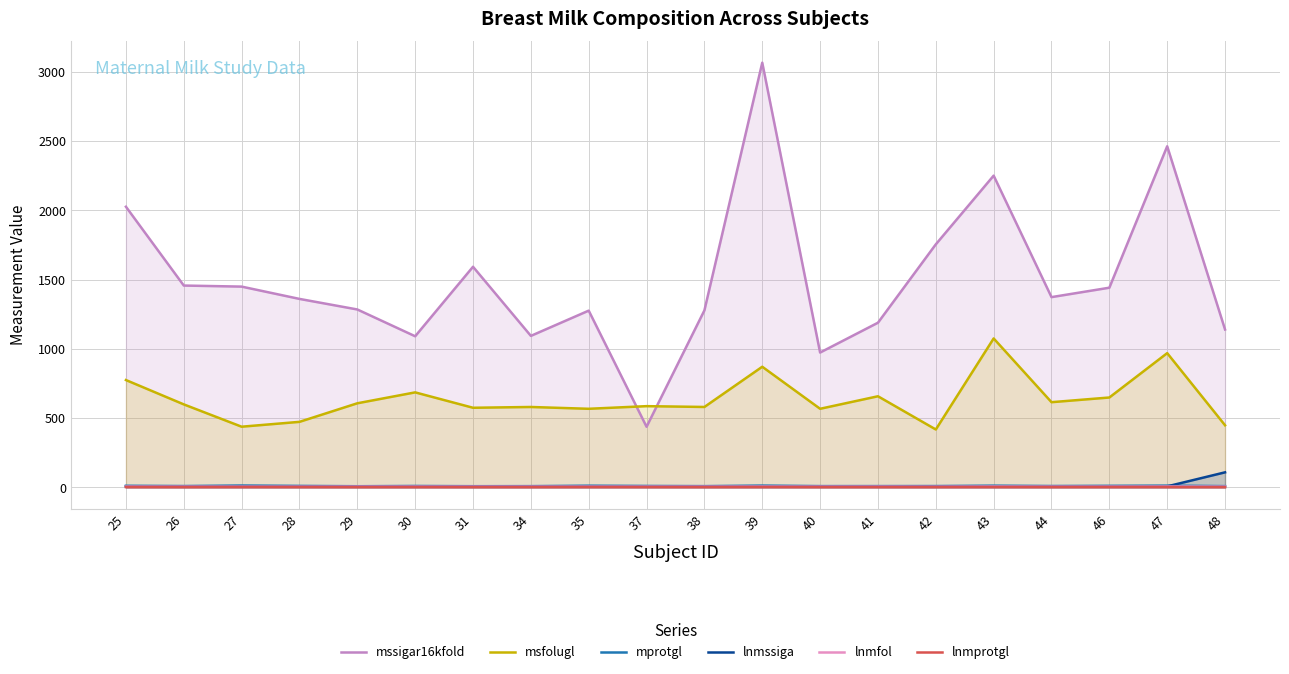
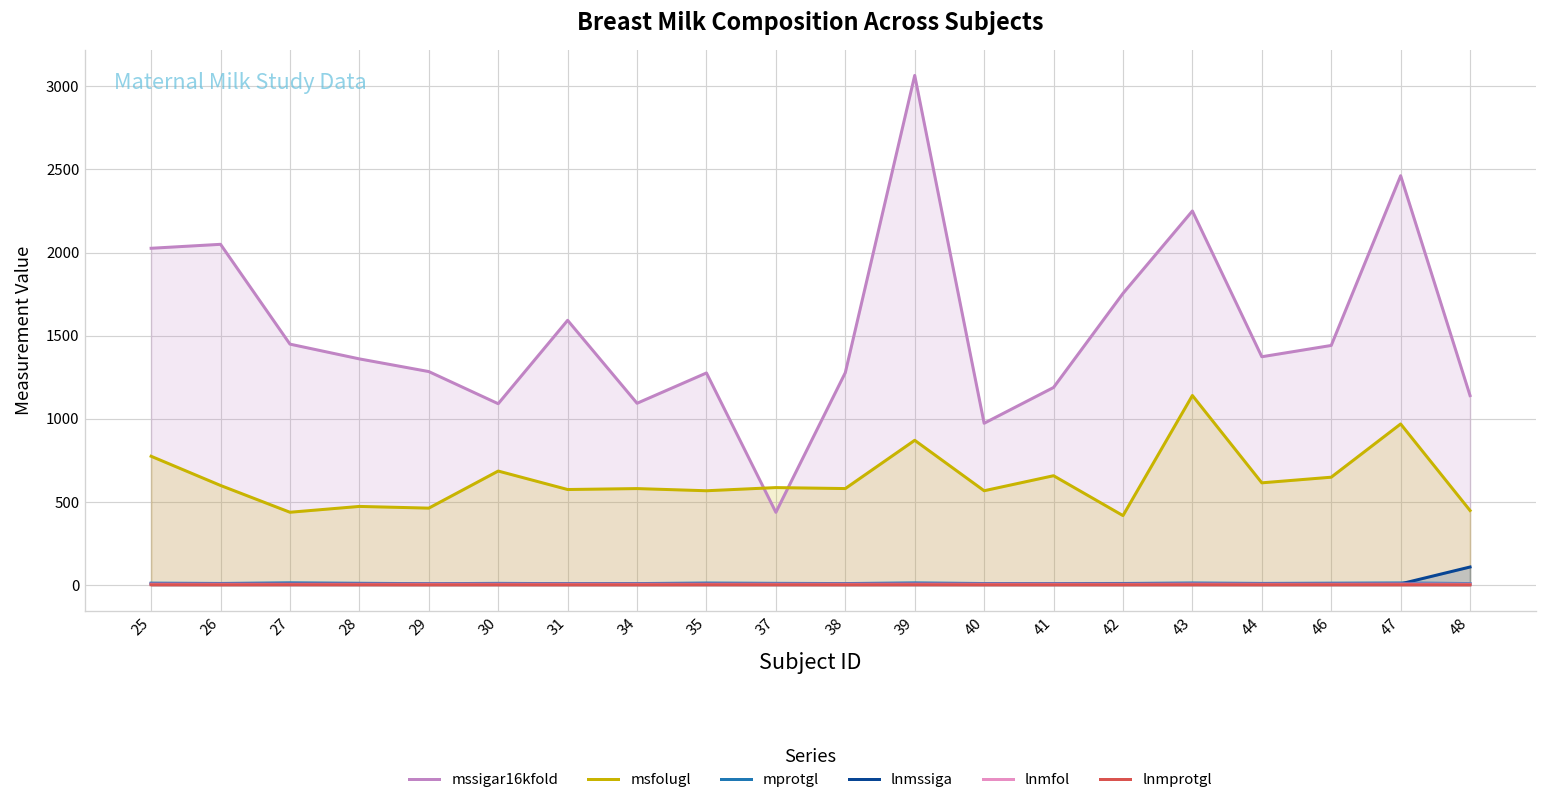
mssigar16kfold, 26: 1460 -> 2050
msfolugl, 29: 610 -> 460
msfolugl, 43: 1080 -> 1140
